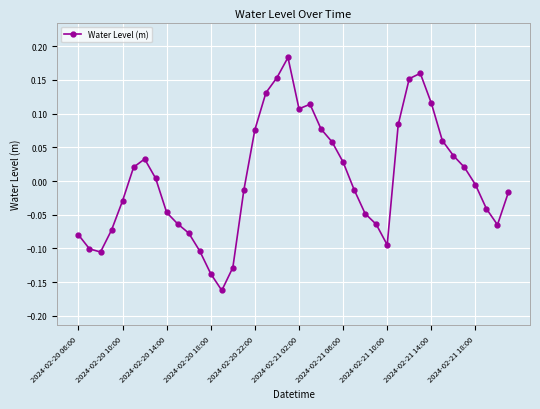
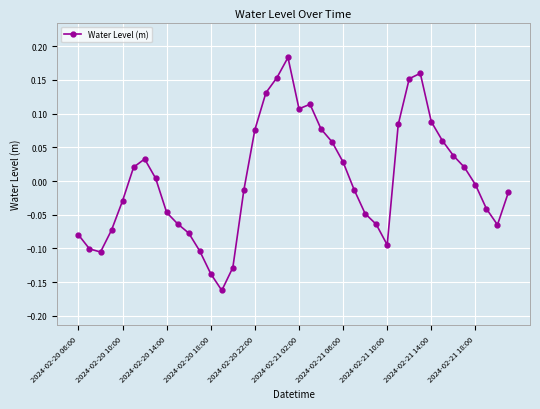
2024-02-21 14:00: 0.12 -> 0.09
